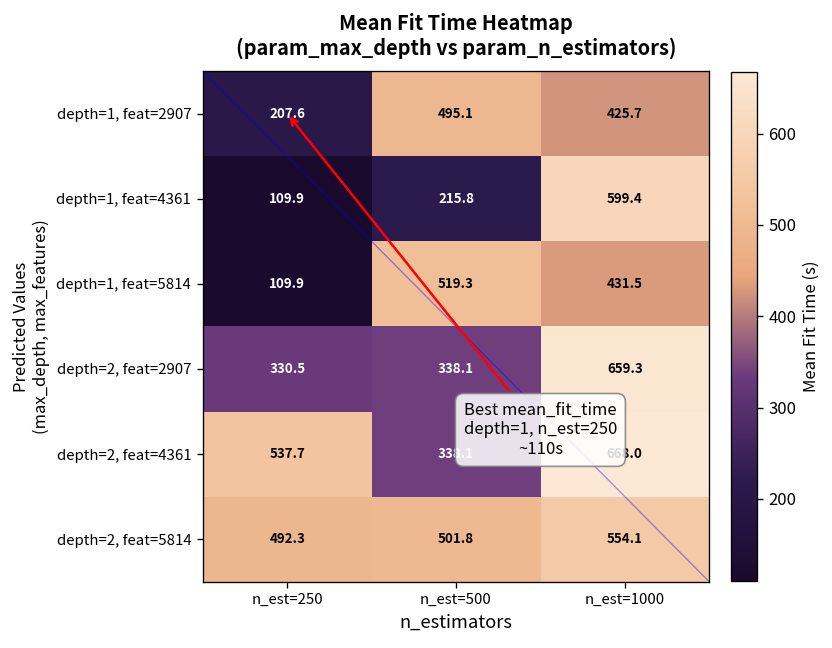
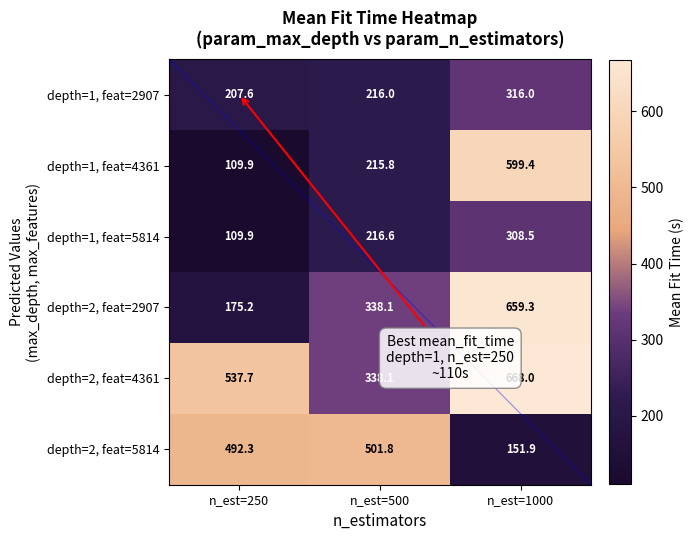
depth=1, feat=2907, n_est=500: 495.1 -> 216.0
depth=1, feat=2907, n_est=1000: 425.7 -> 316.0
depth=1, feat=5814, n_est=500: 519.3 -> 216.6
depth=1, feat=5814, n_est=1000: 431.5 -> 308.5
depth=2, feat=2907, n_est=250: 330.5 -> 175.2
depth=2, feat=5814, n_est=1000: 554.1 -> 151.9
